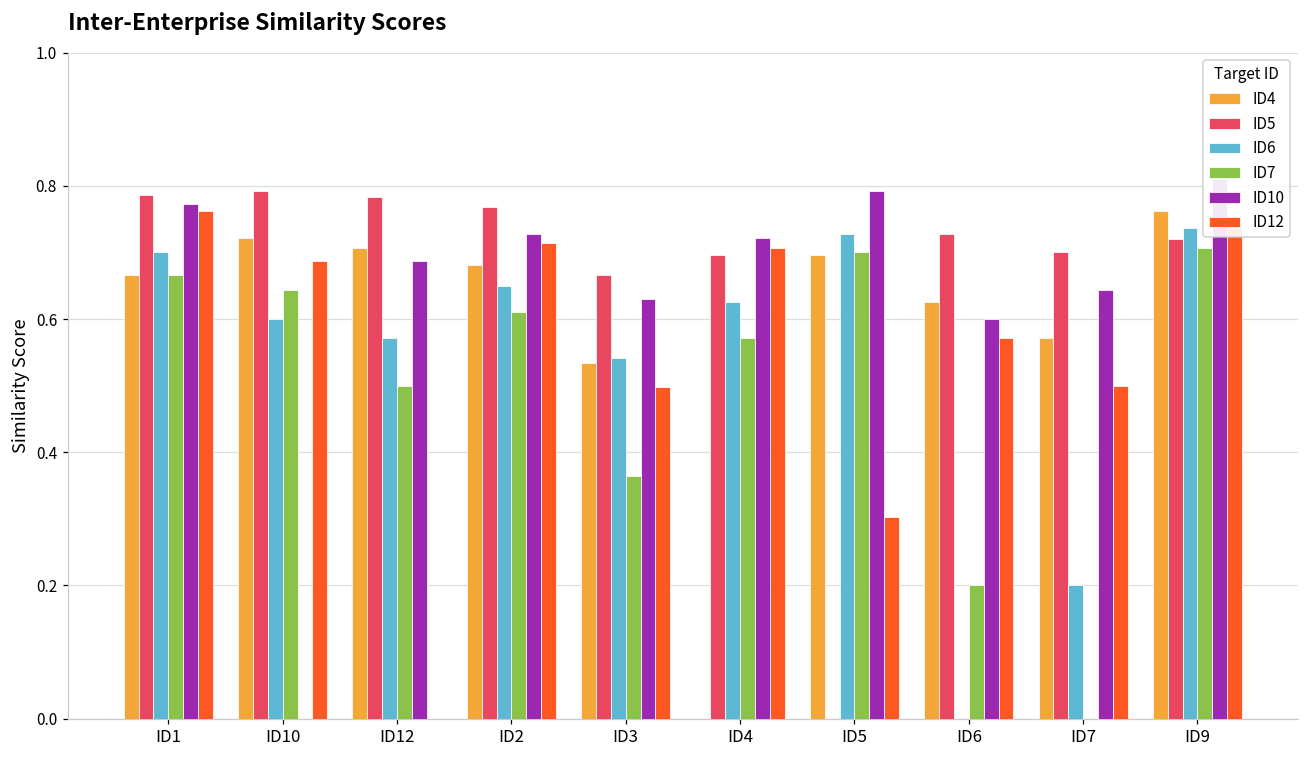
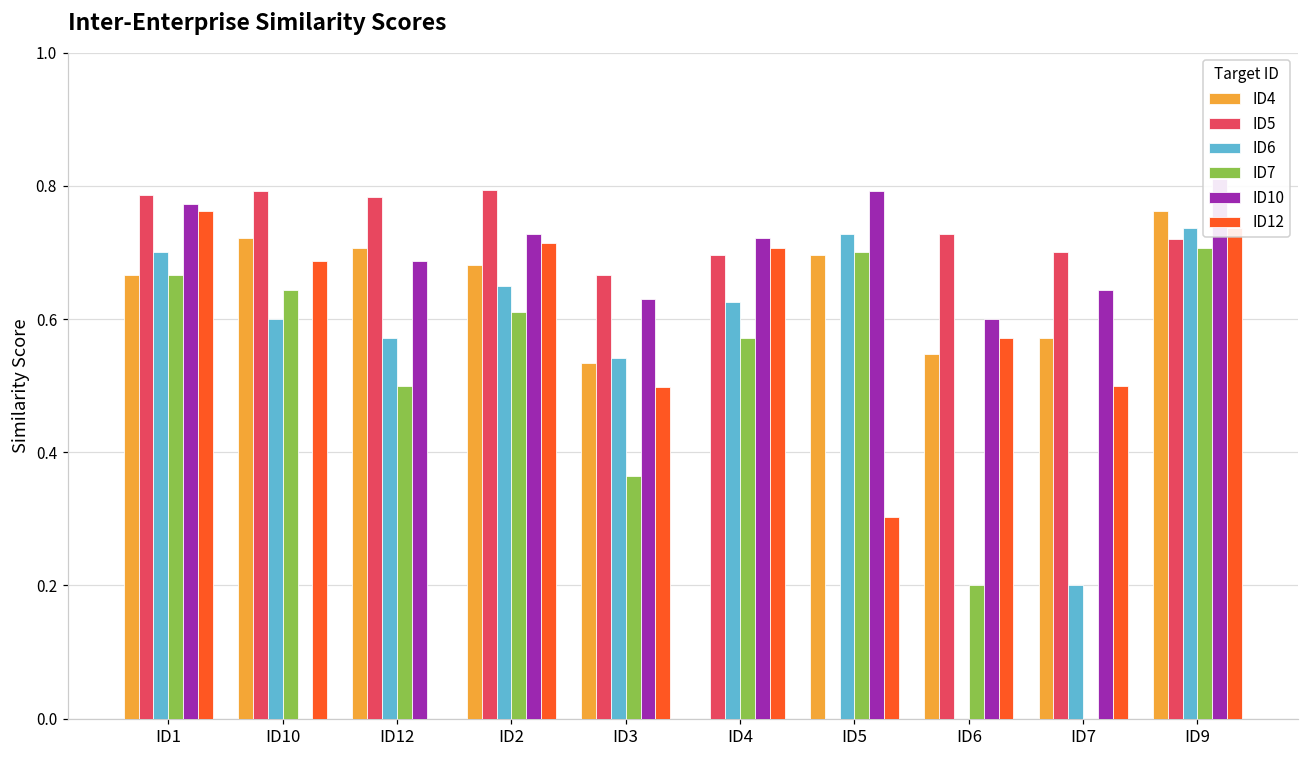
ID5, ID2: 0.77 -> 0.79
ID4, ID6: 0.63 -> 0.55
